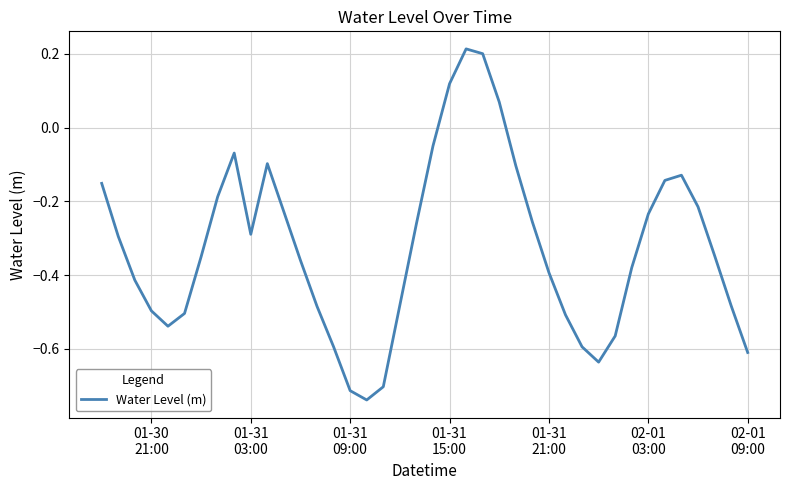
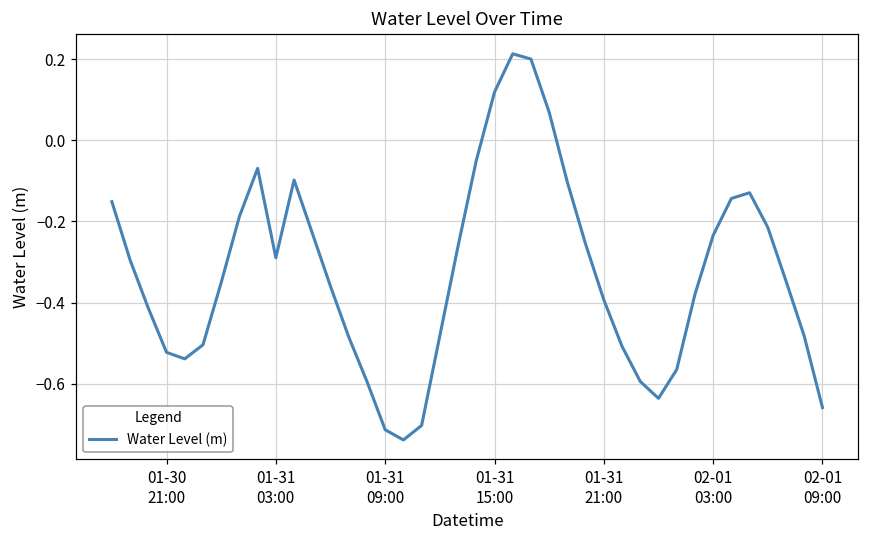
01-30 21:00: -0.50 -> -0.52
02-01 09:00: -0.61 -> -0.66
